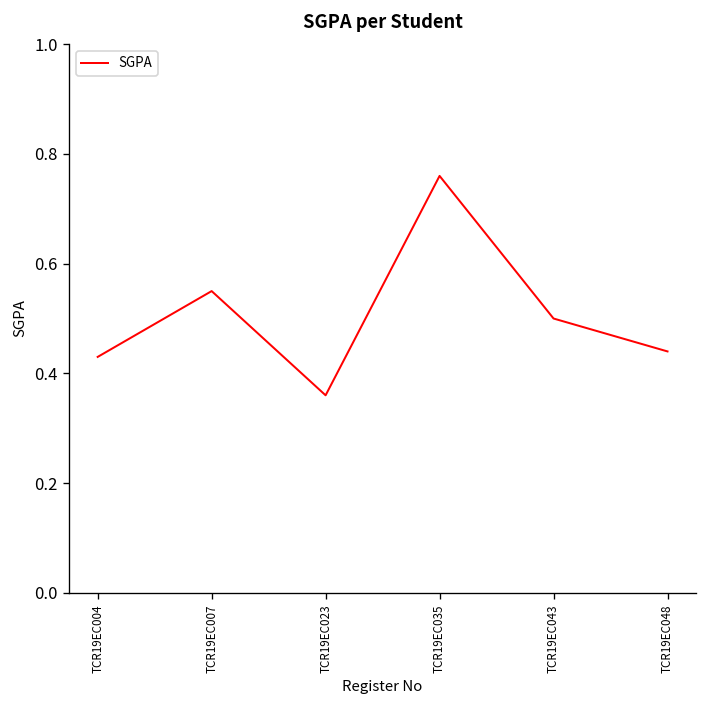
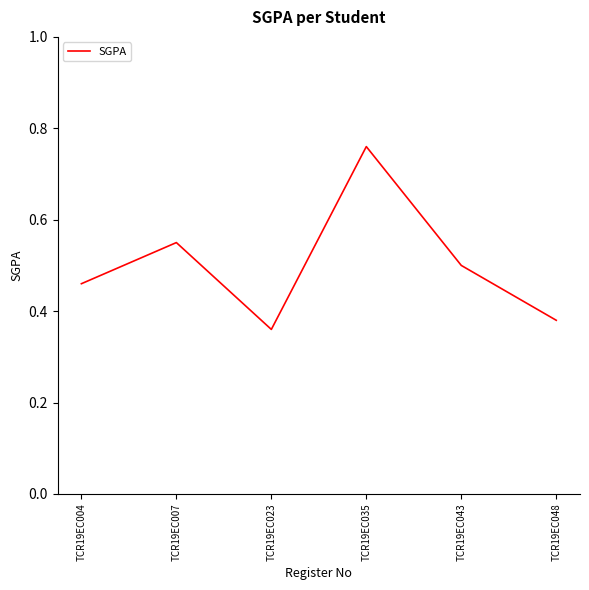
TCR19EC004: 0.43 -> 0.46
TCR19EC048: 0.44 -> 0.38
